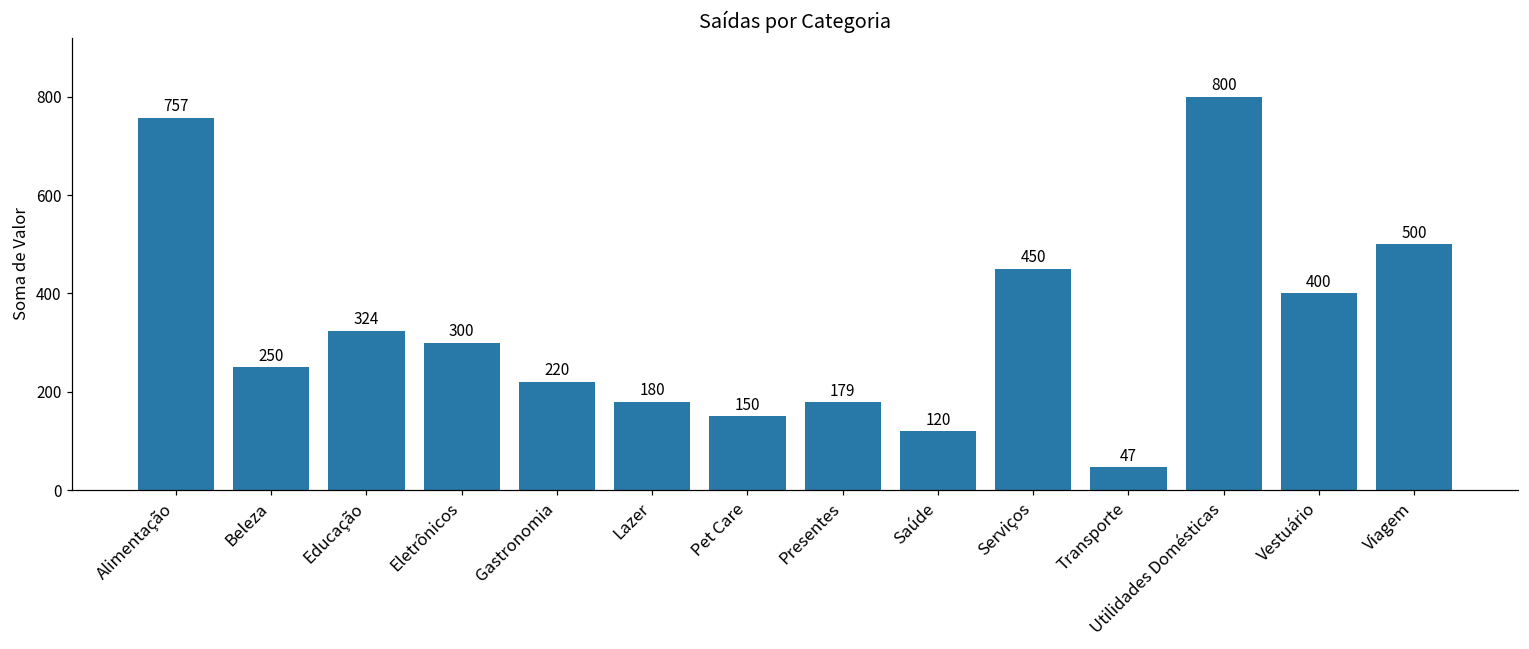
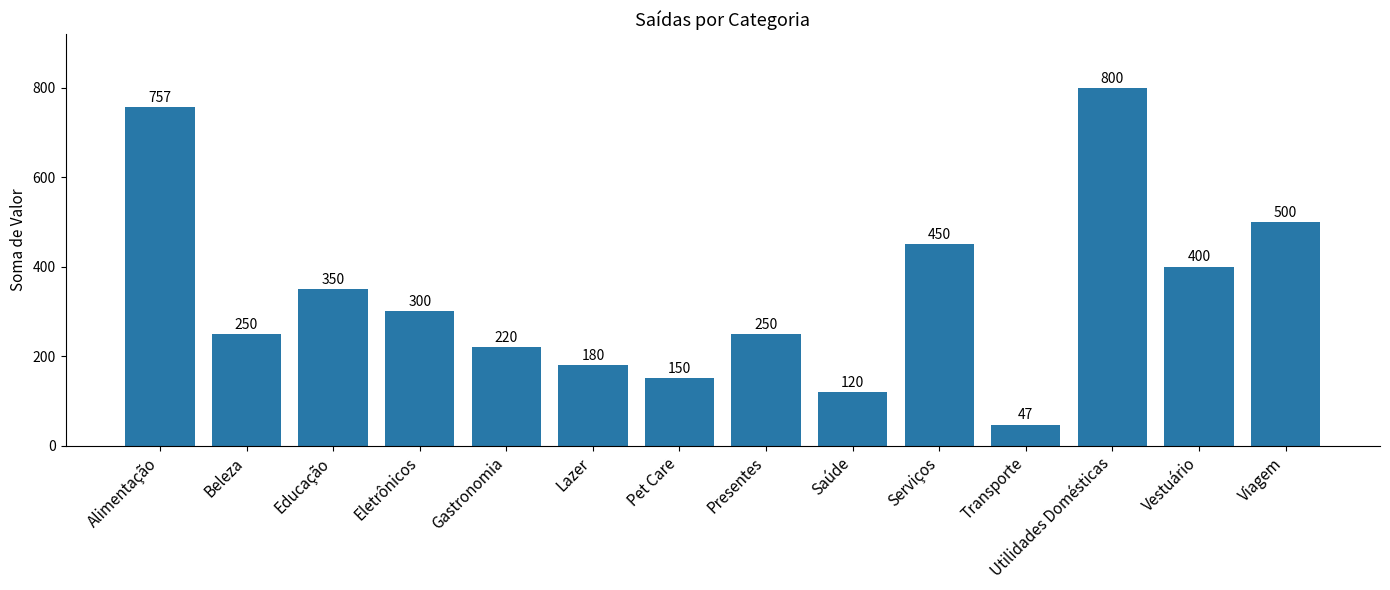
Educação: 324 -> 350
Presentes: 179 -> 250
